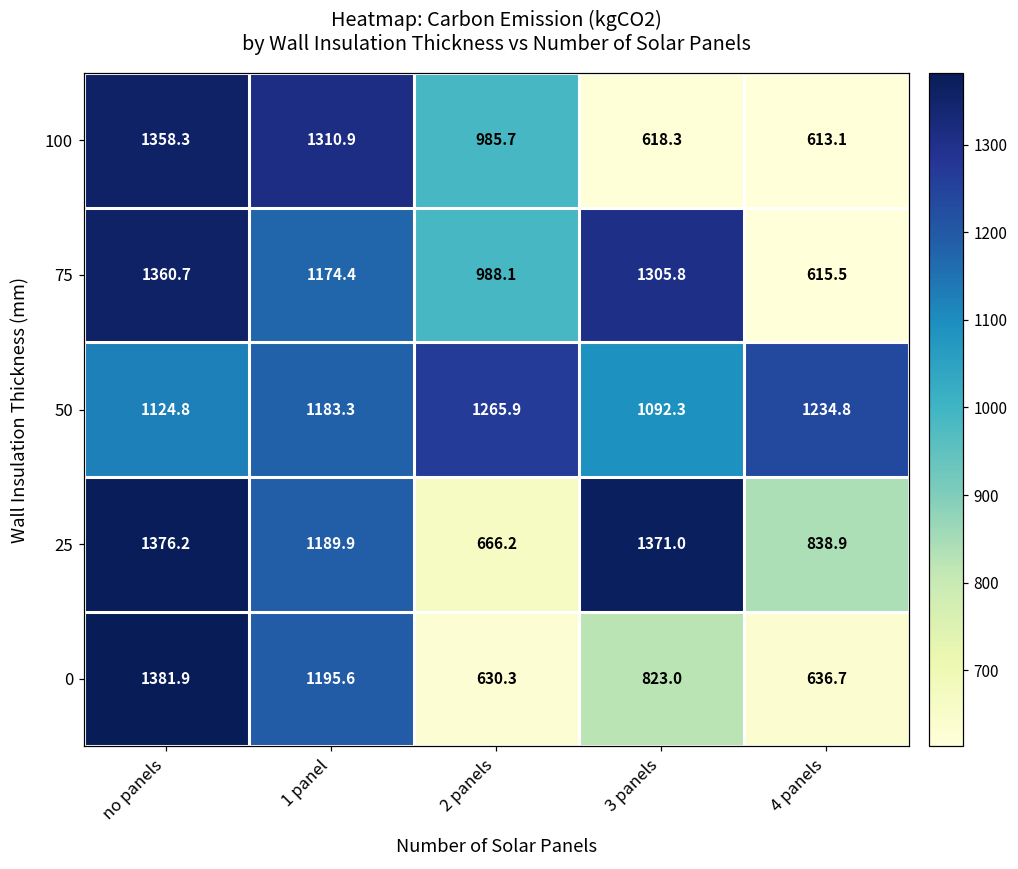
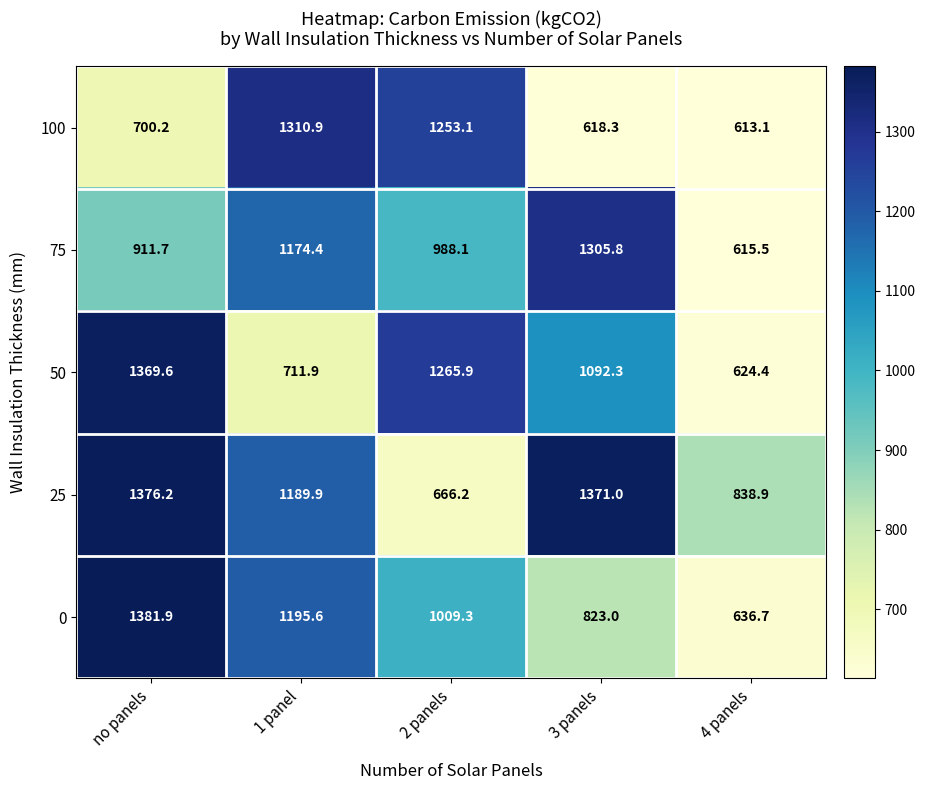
100, no panels: 1358.3 -> 700.2
100, 2 panels: 985.7 -> 1253.1
75, no panels: 1360.7 -> 911.7
50, no panels: 1124.8 -> 1369.6
50, 1 panel: 1183.3 -> 711.9
50, 4 panels: 1234.8 -> 624.4
0, 2 panels: 630.3 -> 1009.3
